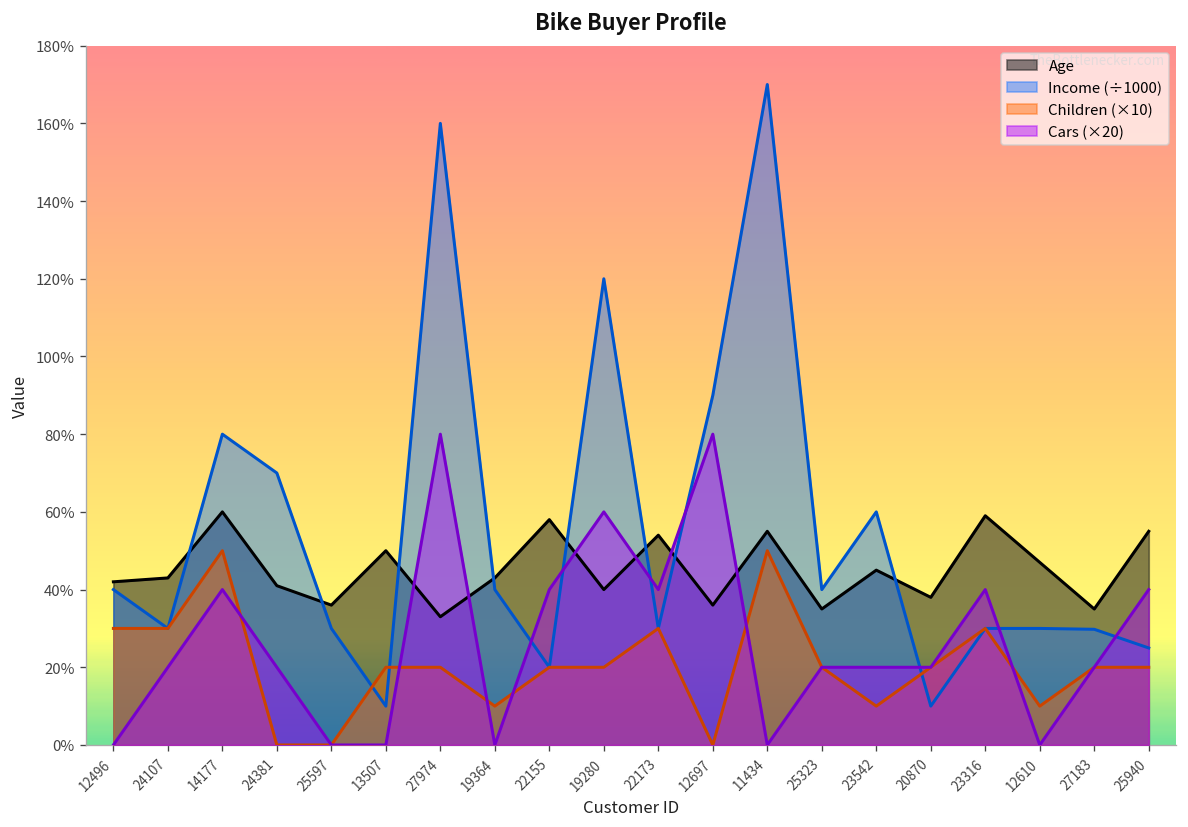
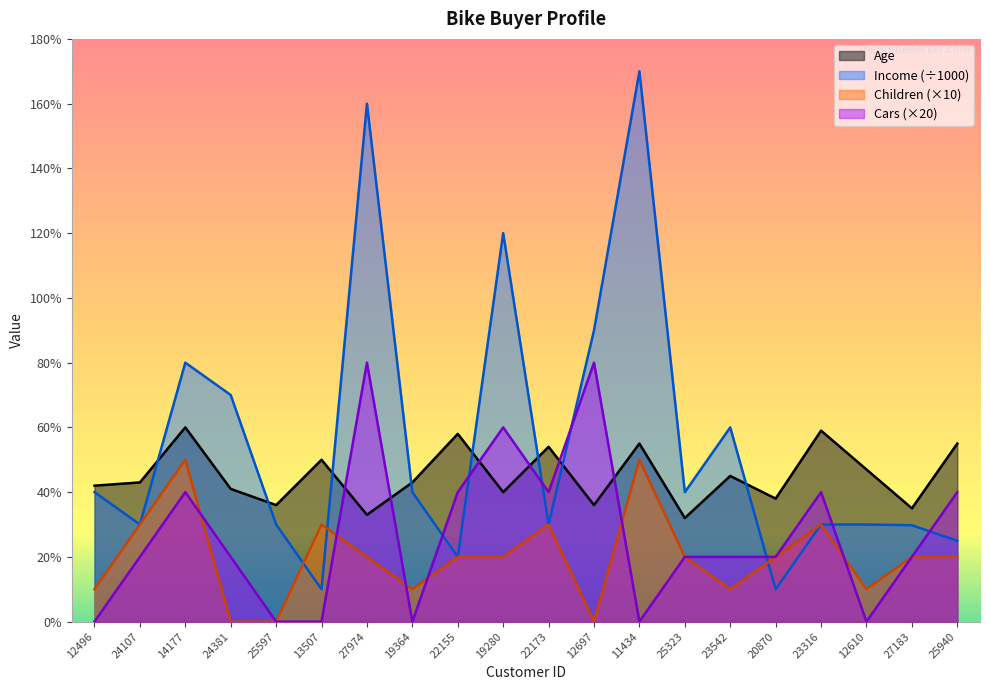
Children (×10), 12496: 30% -> 10%
Children (×10), 13507: 20% -> 30%
Age, 25323: 35% -> 32%
